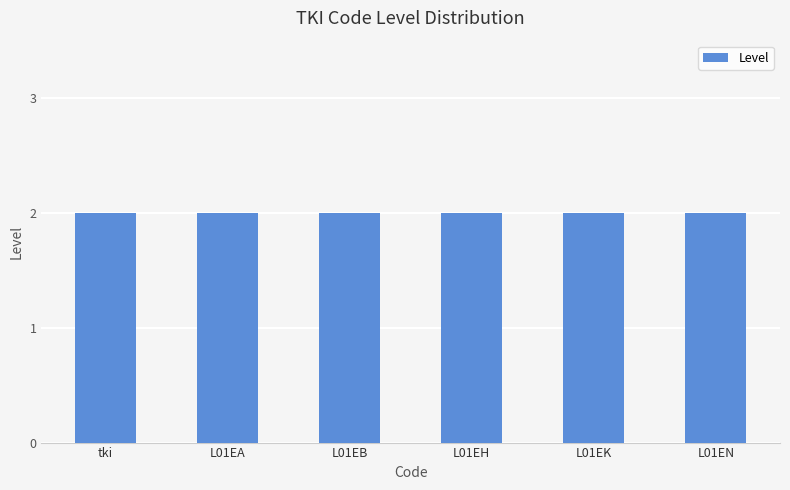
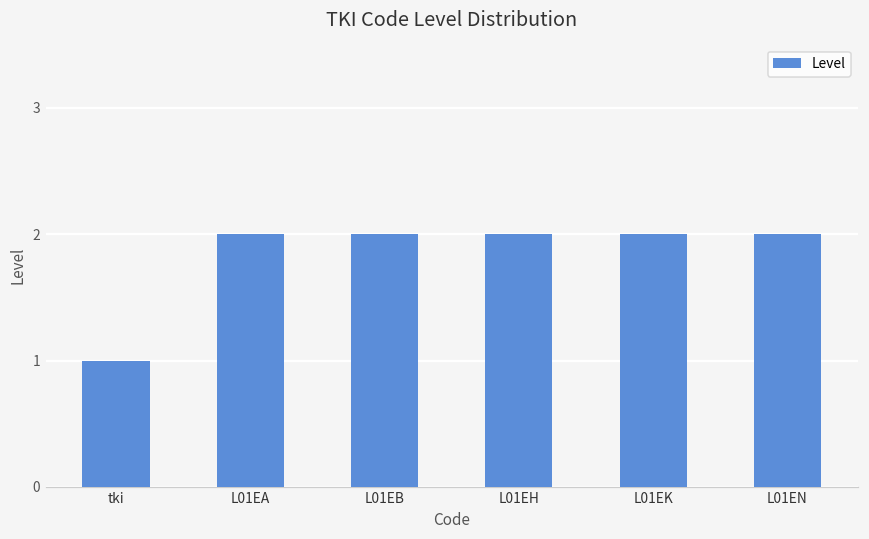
tki: 2 -> 1
